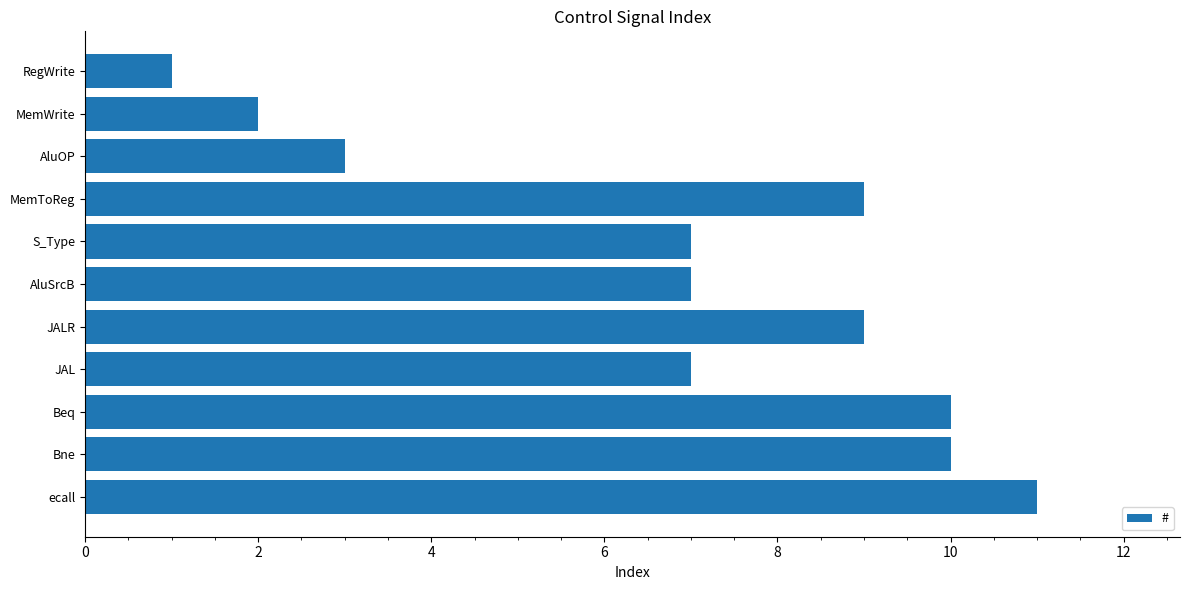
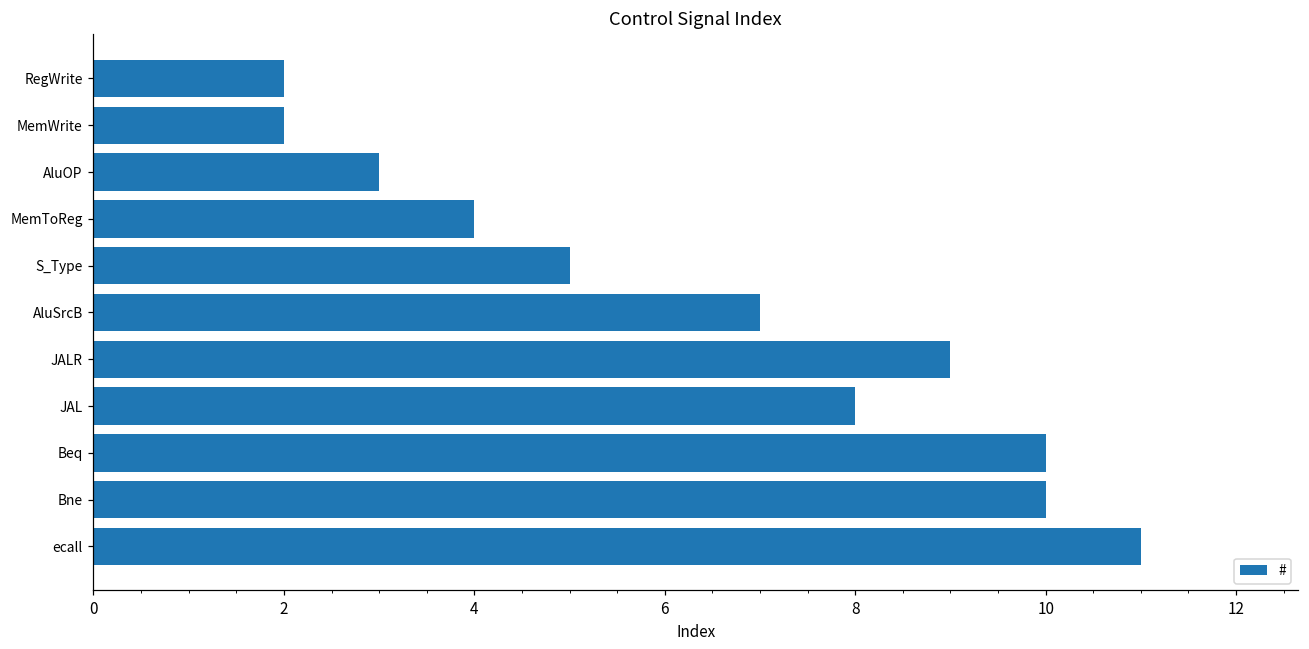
RegWrite: 1 -> 2
MemToReg: 9 -> 4
S_Type: 7 -> 5
JAL: 7 -> 8
